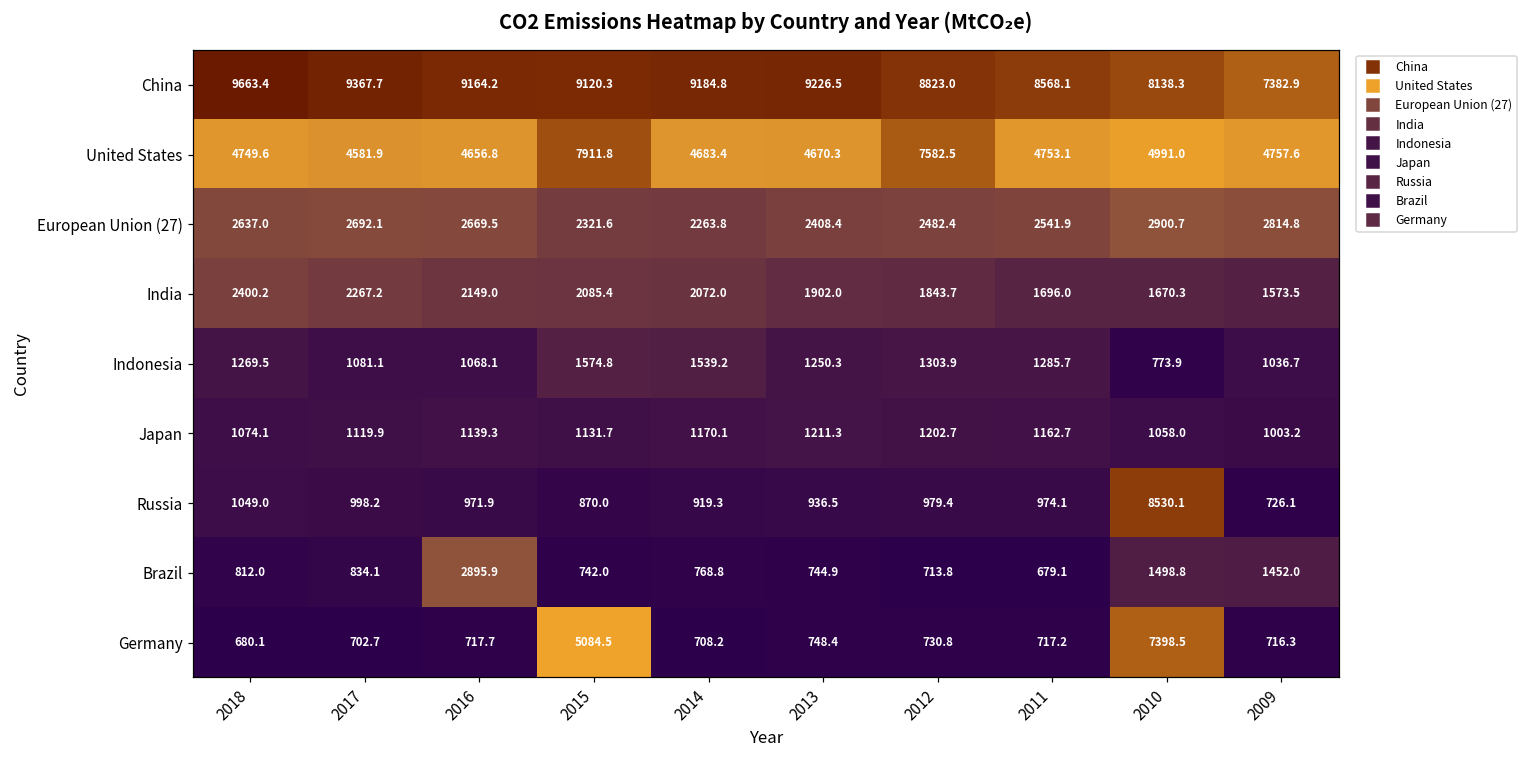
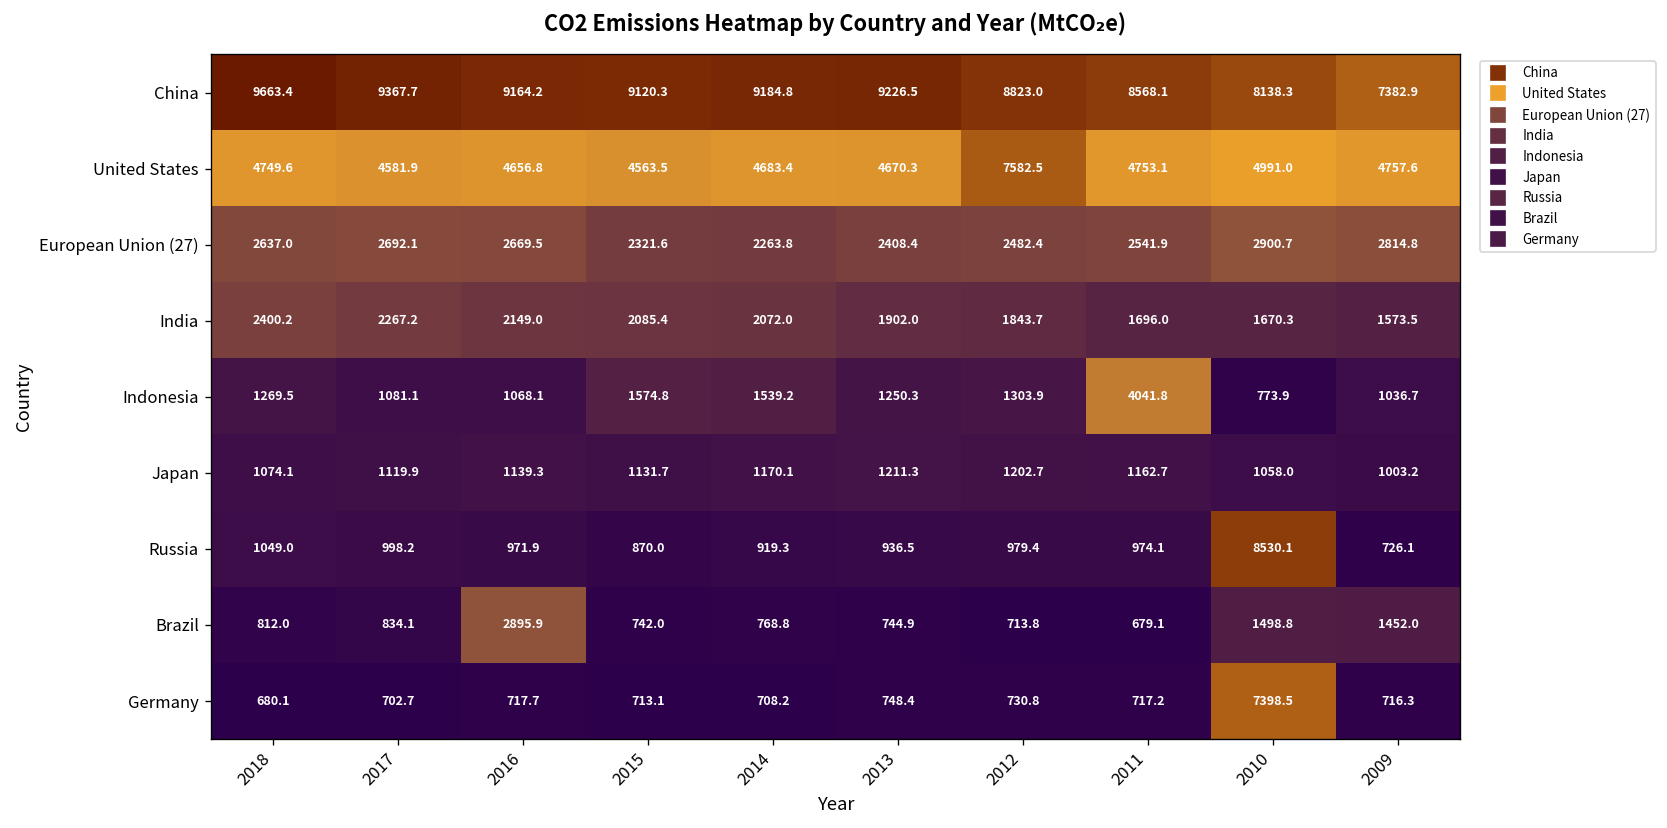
United States, 2015: 7911.8 -> 4563.5
Indonesia, 2011: 1285.7 -> 4041.8
Germany, 2015: 5084.5 -> 713.1
